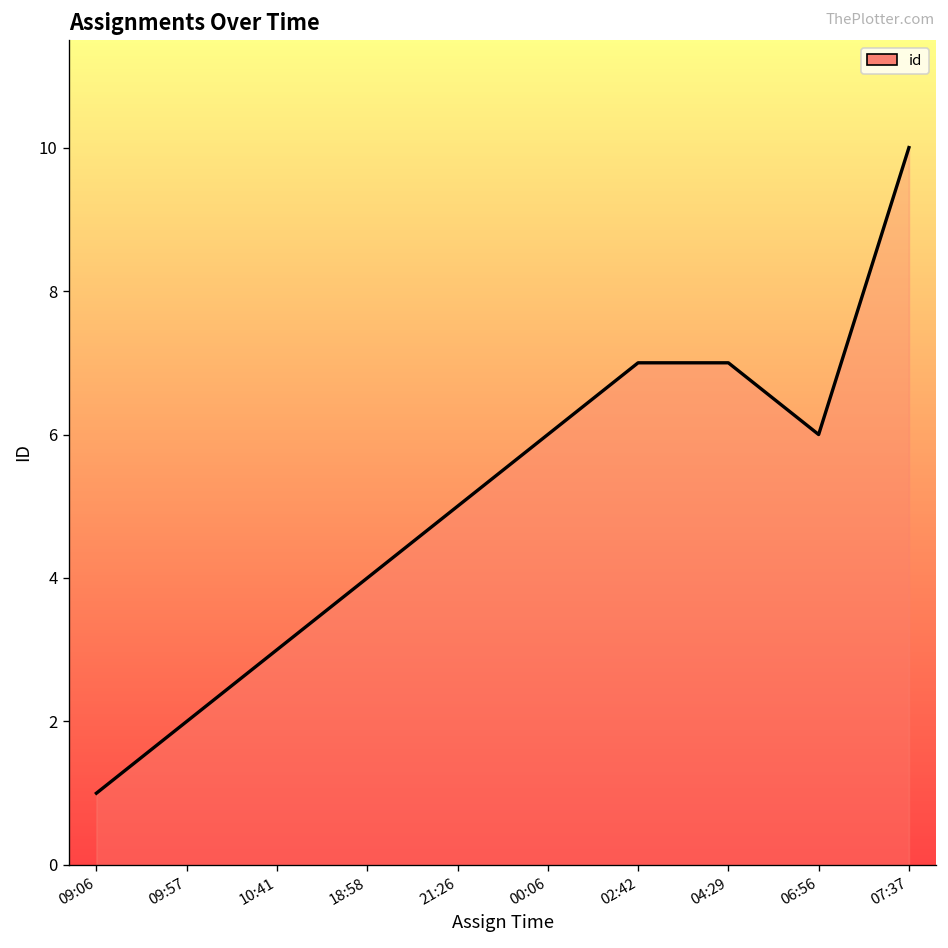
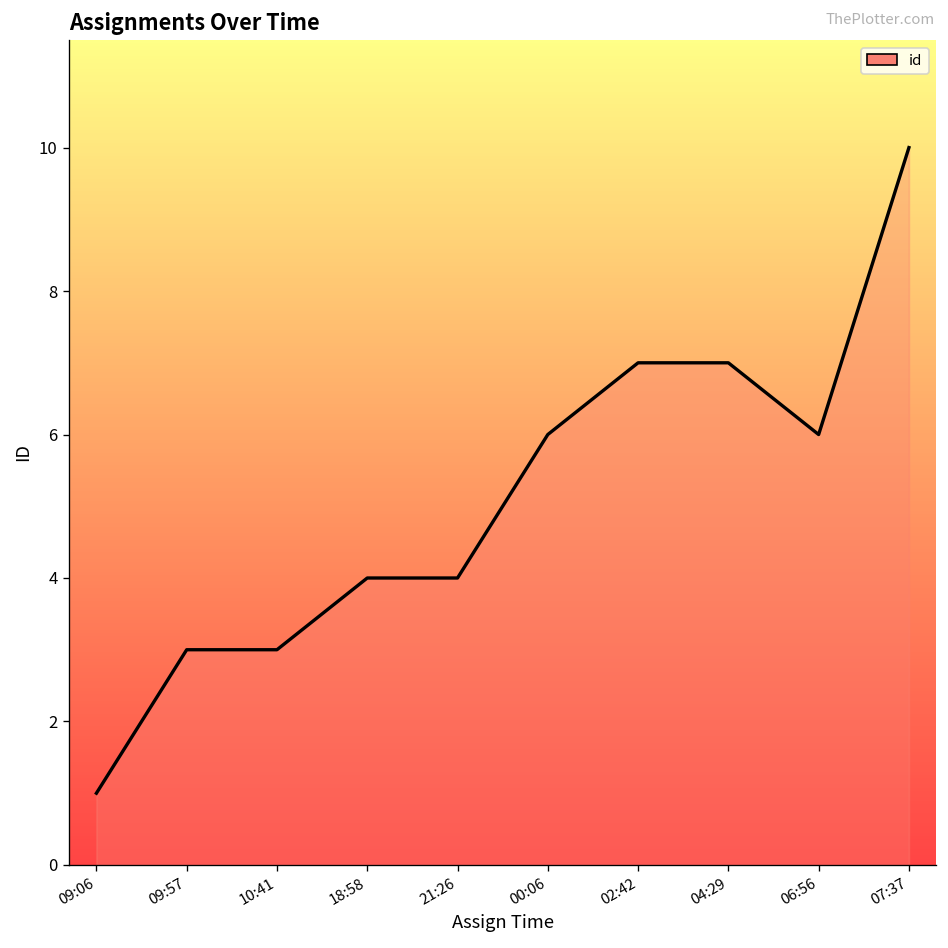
09:57: 2 -> 3
21:26: 5 -> 4
